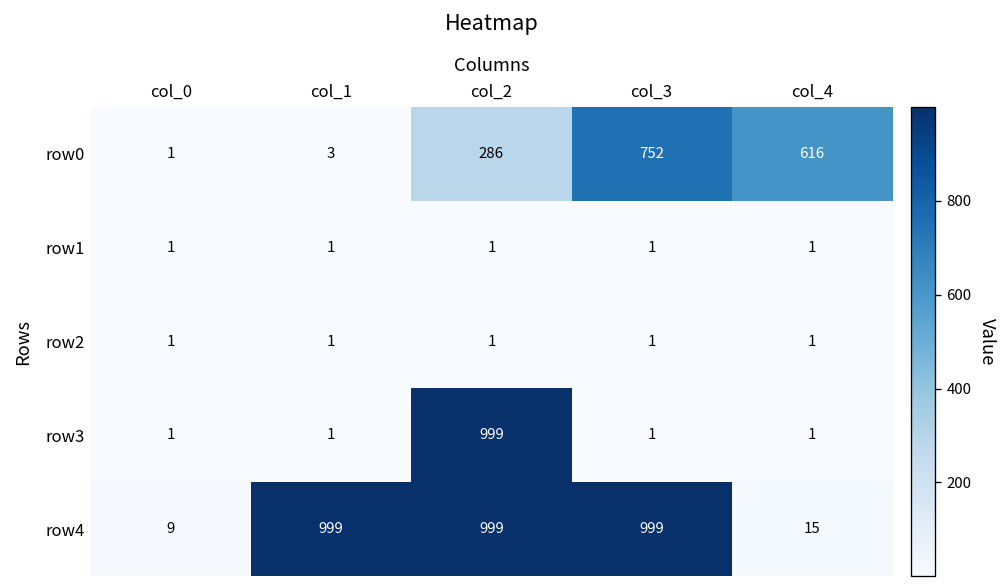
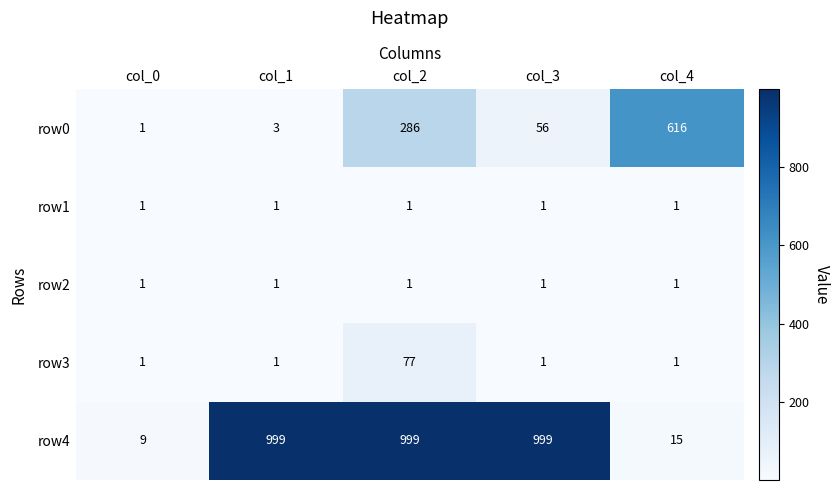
row0, col_3: 752 -> 56
row3, col_2: 999 -> 77
